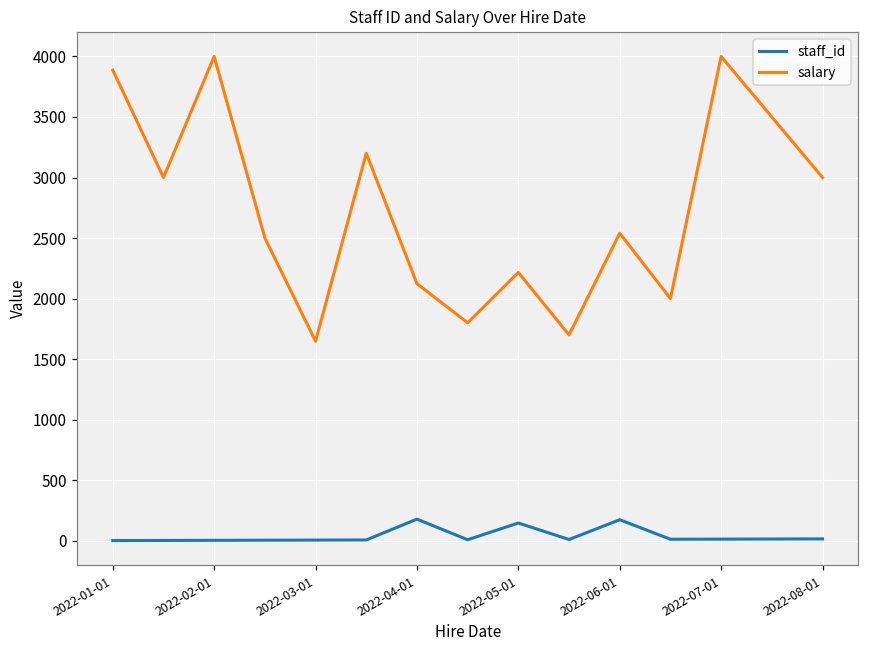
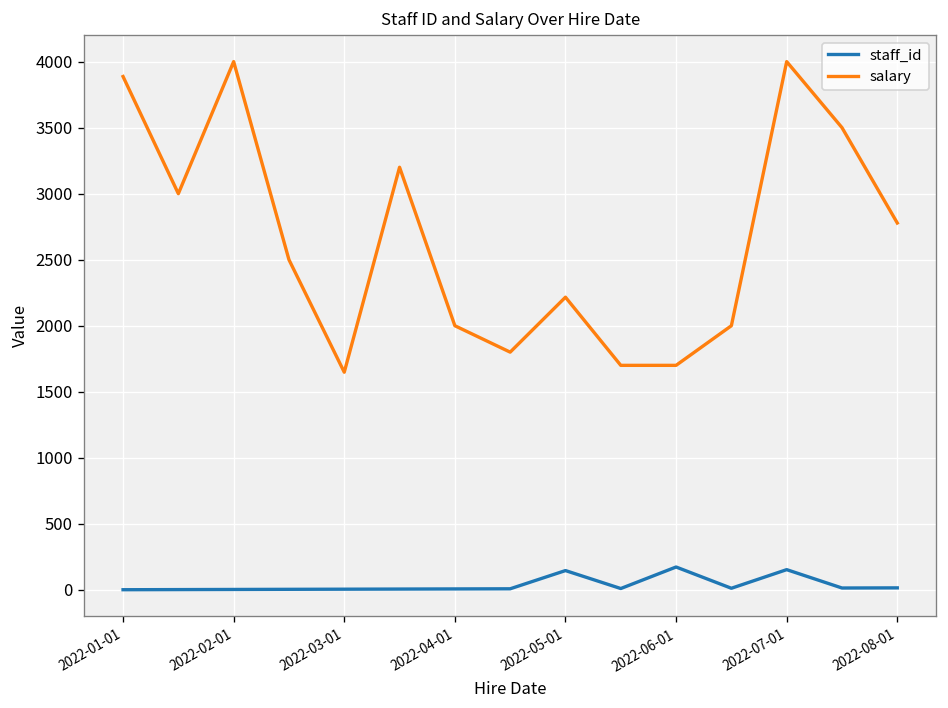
staff_id, 2022-04-01: 180 -> 10
salary, 2022-04-01: 2120 -> 2000
salary, 2022-06-01: 2540 -> 1700
staff_id, 2022-07-01: 10 -> 150
salary, 2022-08-01: 3000 -> 2780
